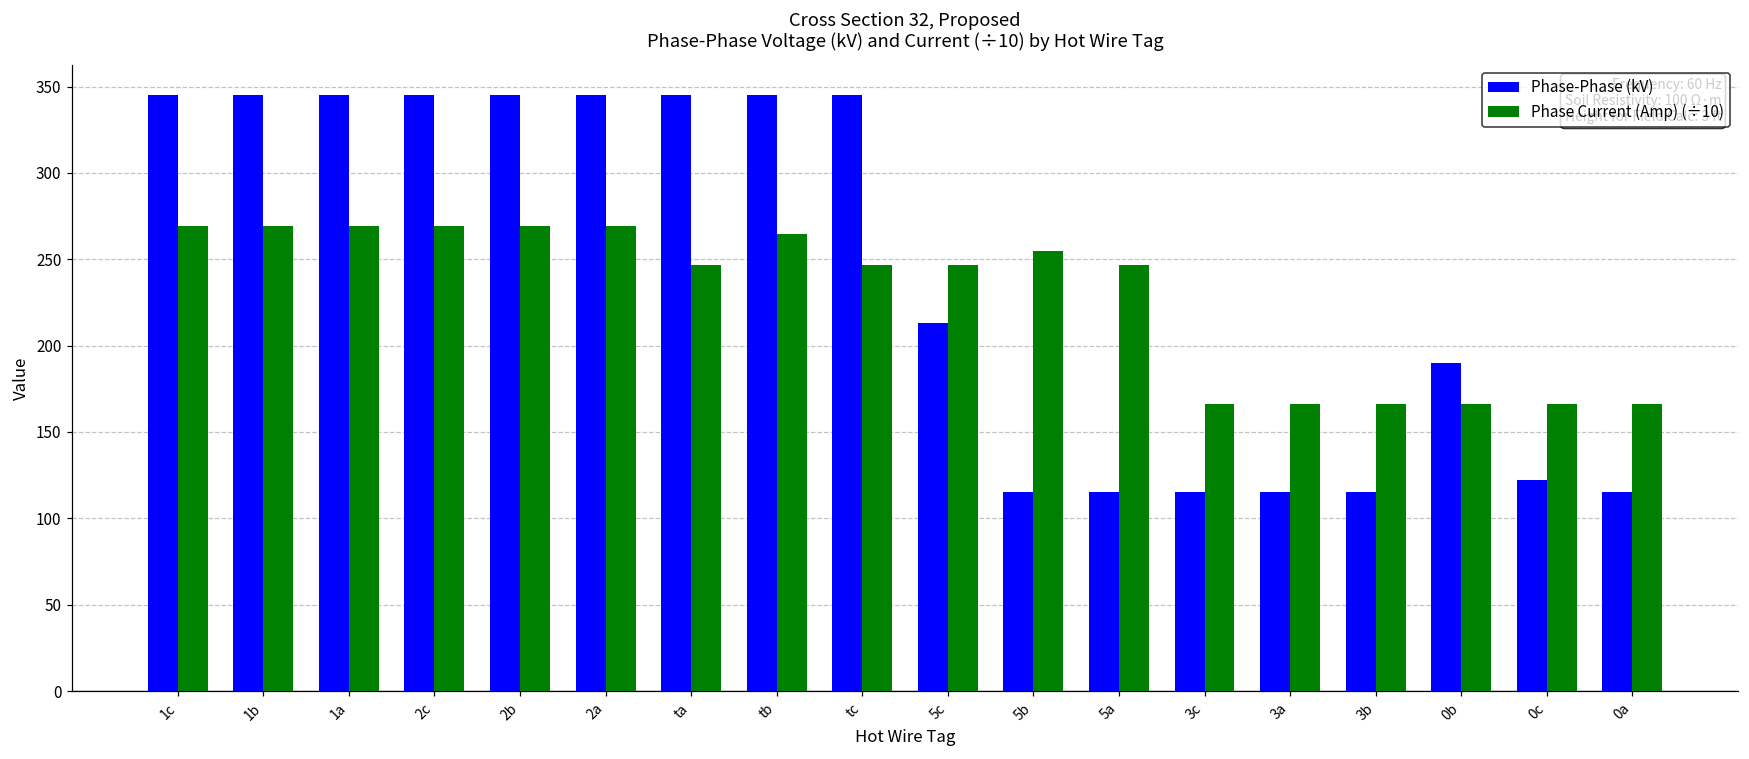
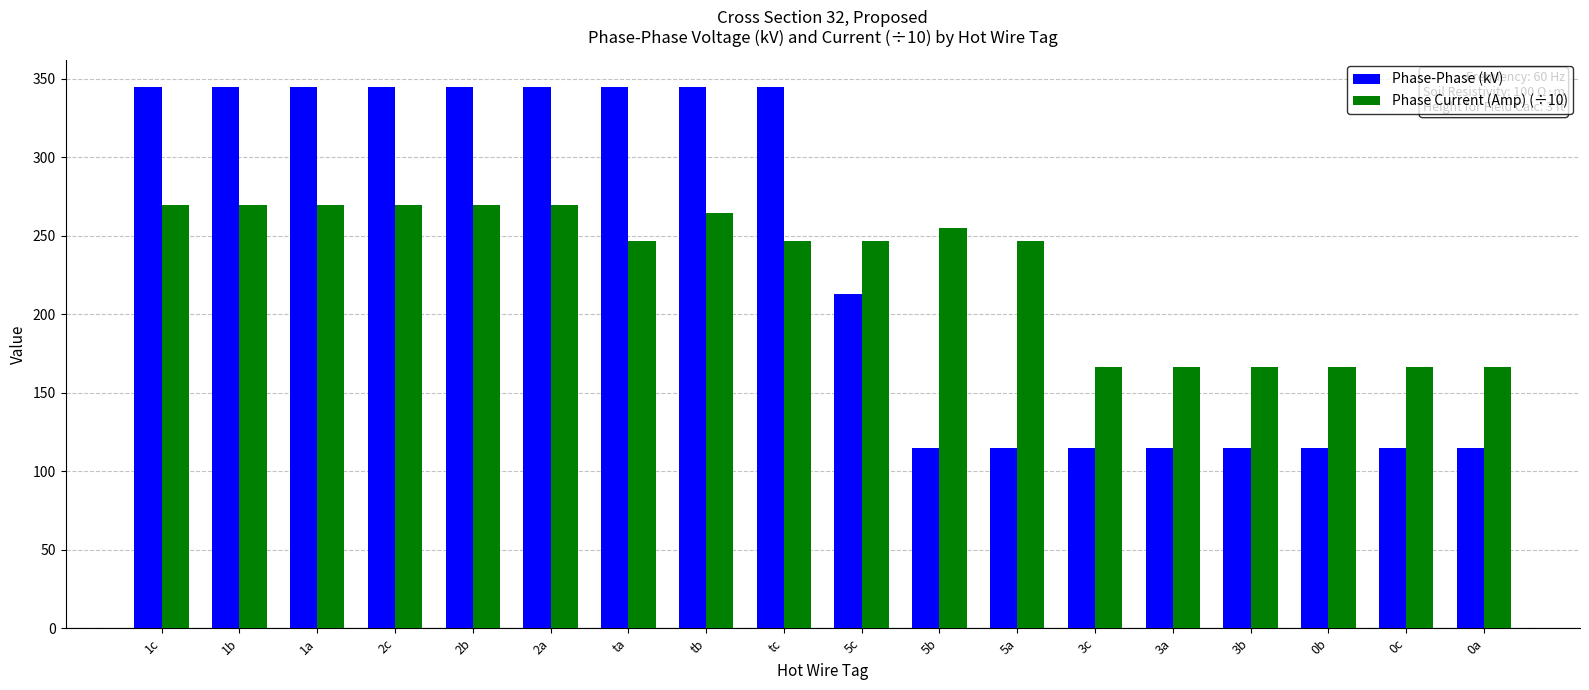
Phase-Phase (kV), 0b: 190 -> 115
Phase-Phase (kV), 0c: 122 -> 115
